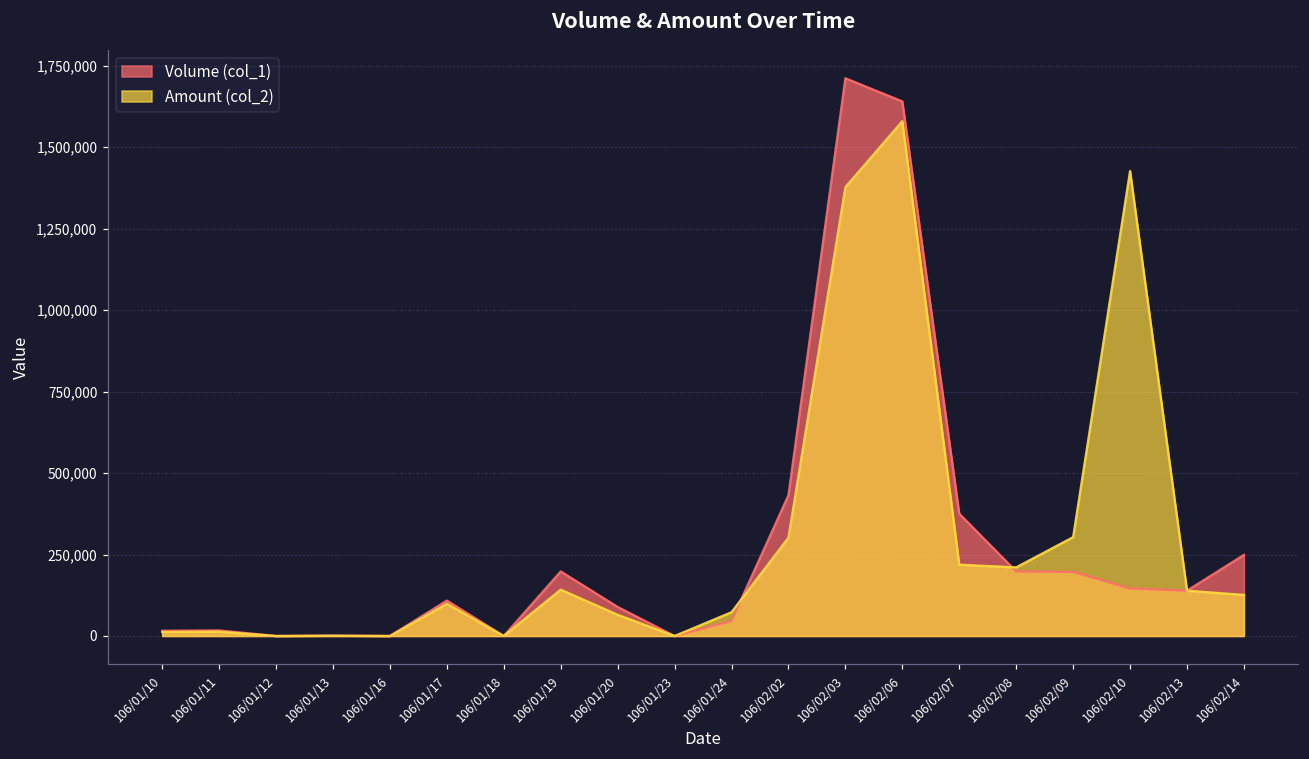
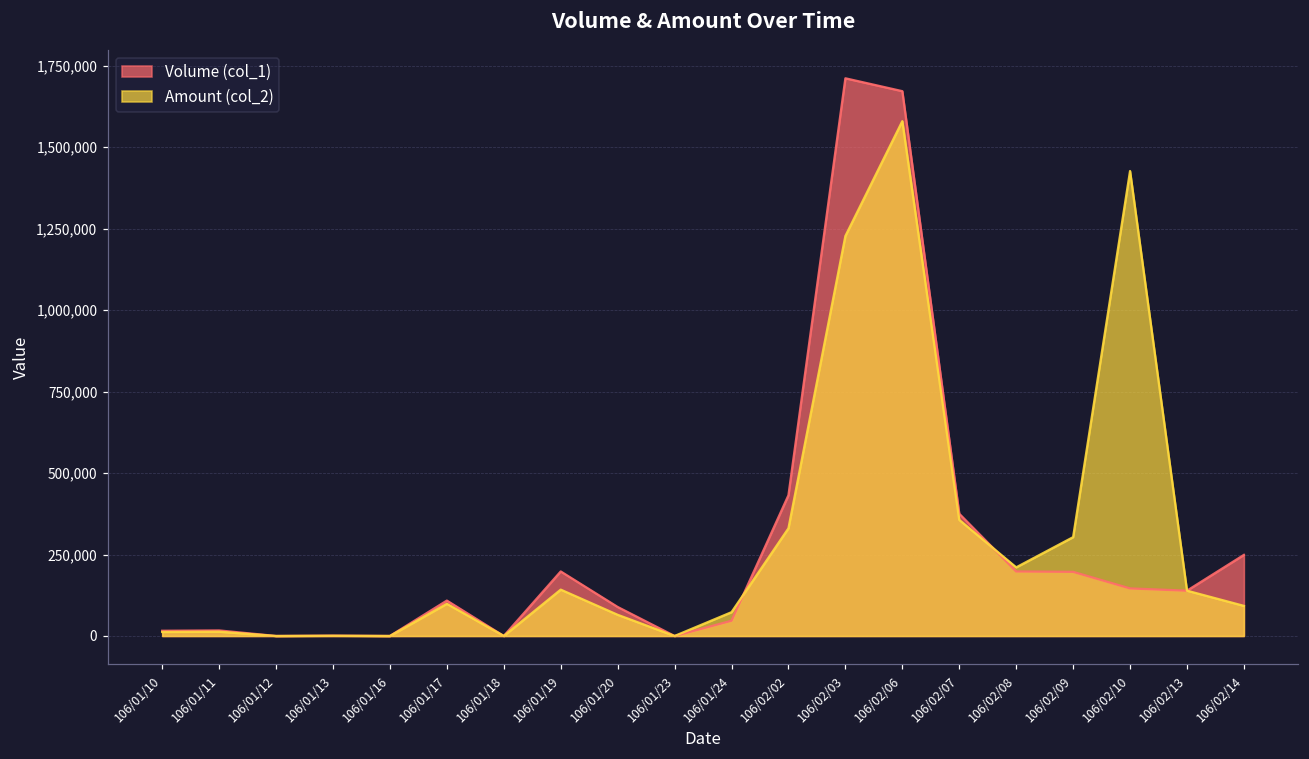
Amount (col_2), 106/02/02: 300,000 -> 330,000
Amount (col_2), 106/02/03: 1,380,000 -> 1,230,000
Volume (col_1), 106/02/06: 1,640,000 -> 1,670,000
Amount (col_2), 106/02/07: 220,000 -> 360,000
Amount (col_2), 106/02/14: 130,000 -> 90,000
